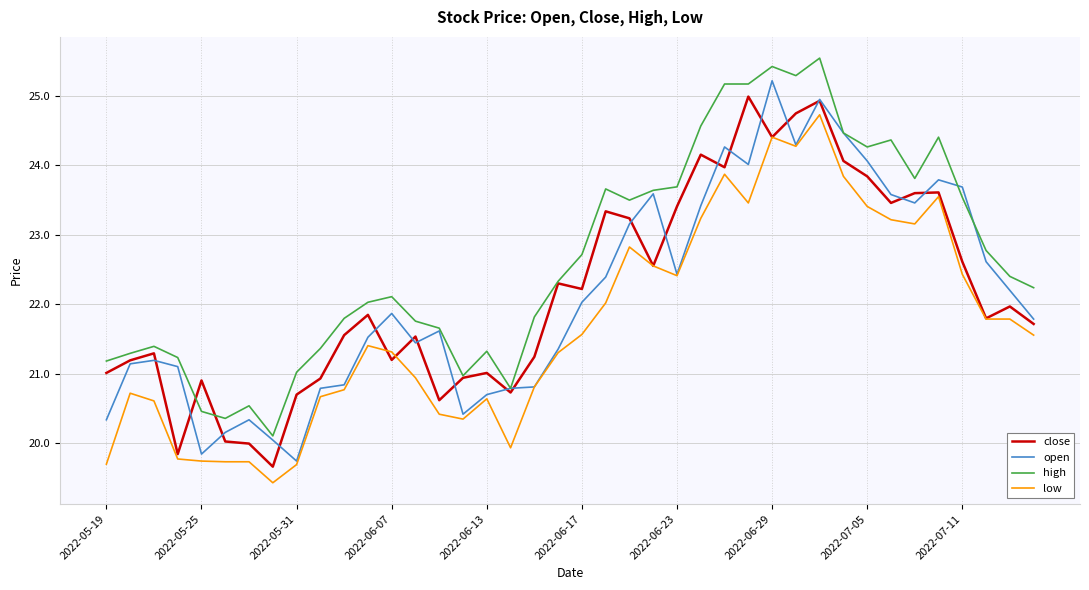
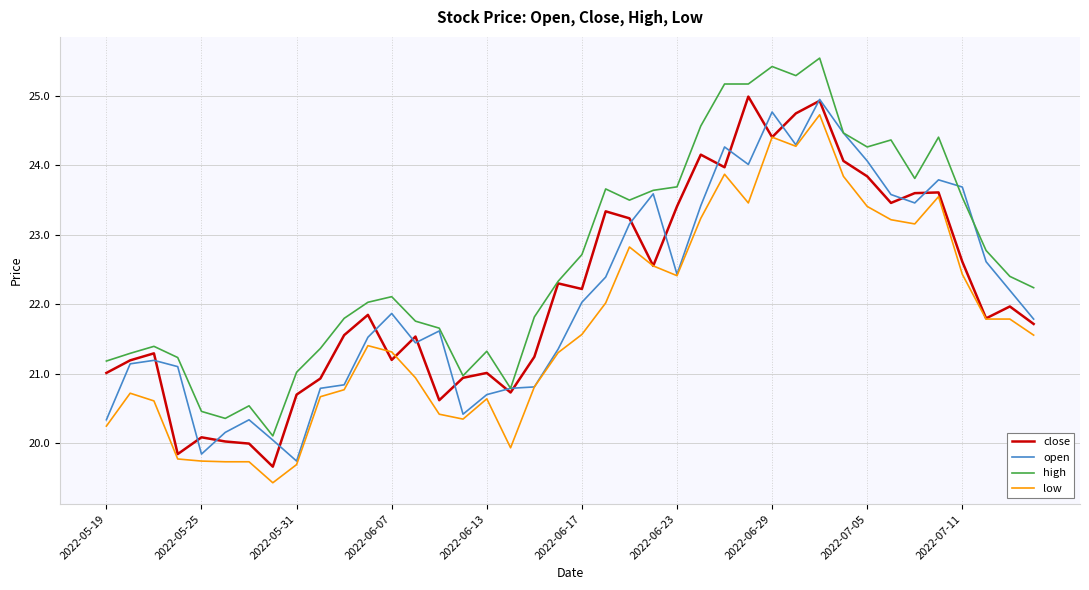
low, 2022-05-19: 19.7 -> 20.2
close, 2022-05-25: 20.9 -> 20.1
open, 2022-06-29: 25.2 -> 24.8
